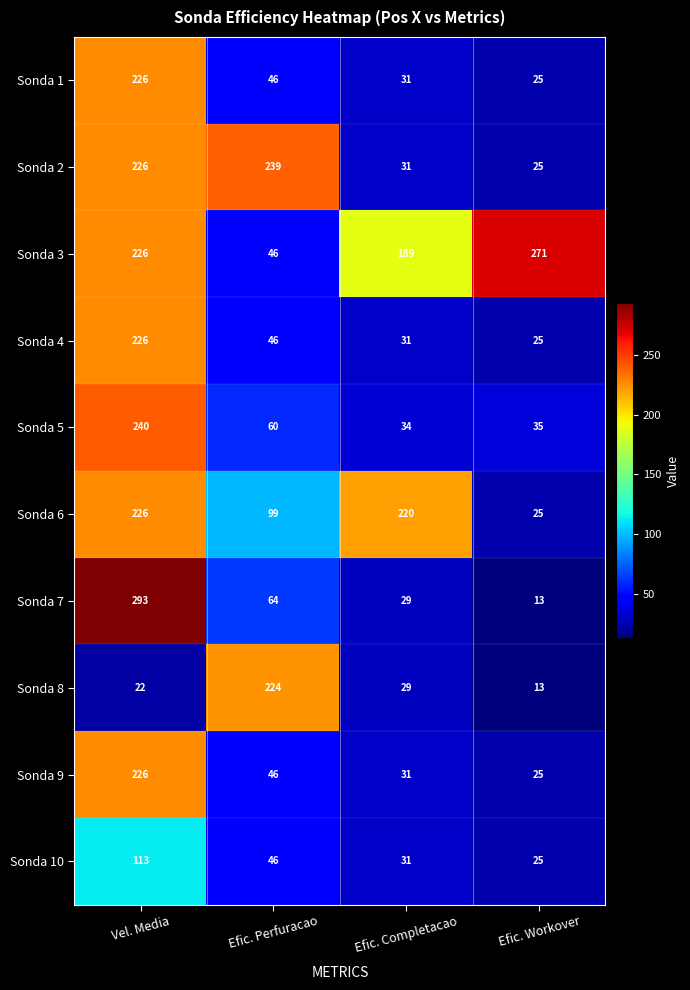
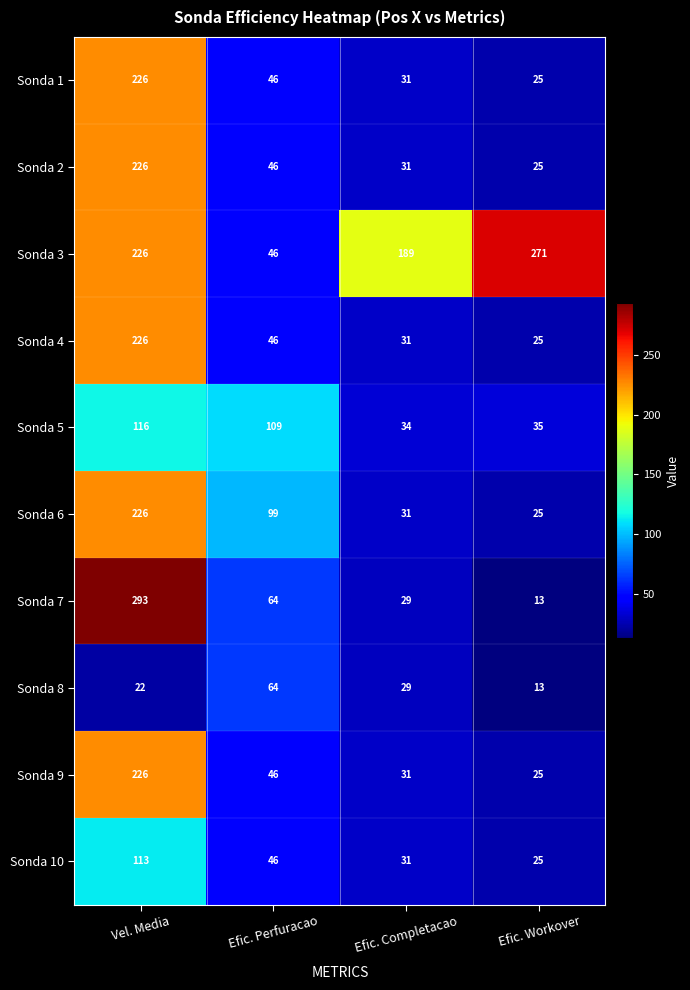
Sonda 2, Efic. Perfuracao: 239 -> 46
Sonda 5, Vel. Media: 240 -> 116
Sonda 5, Efic. Perfuracao: 60 -> 109
Sonda 6, Efic. Completacao: 220 -> 31
Sonda 8, Efic. Perfuracao: 224 -> 64
